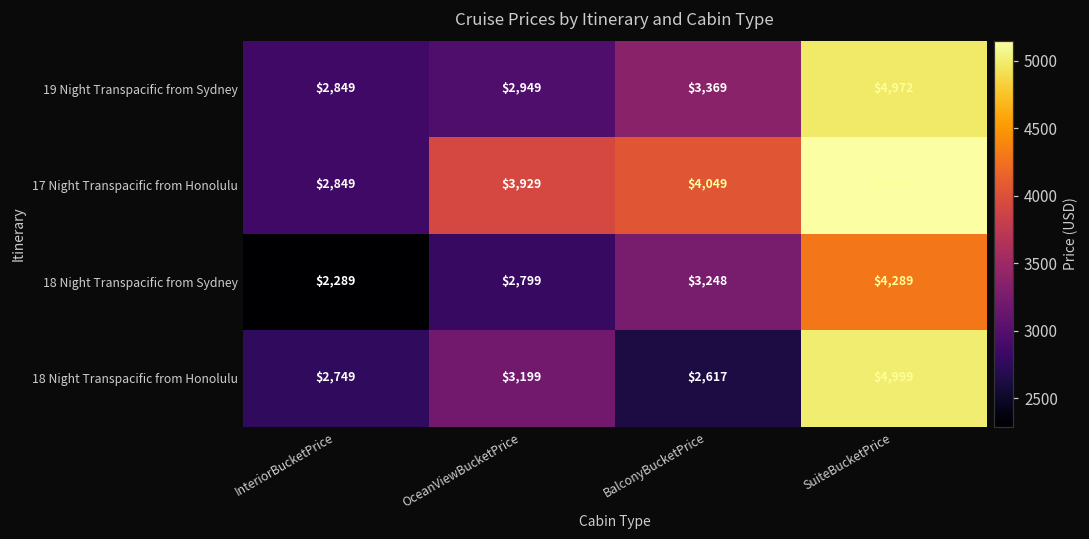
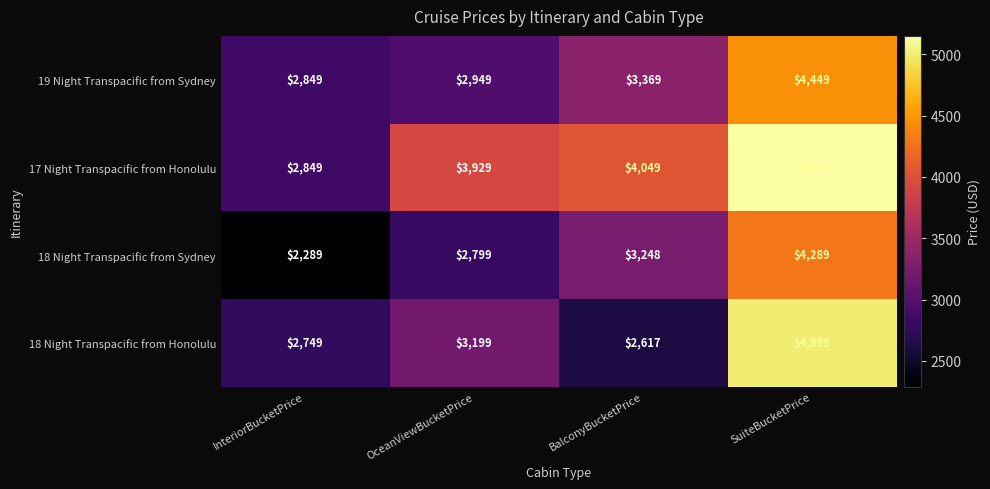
19 Night Transpacific from Sydney, SuiteBucketPrice: $4,972 -> $4,449
